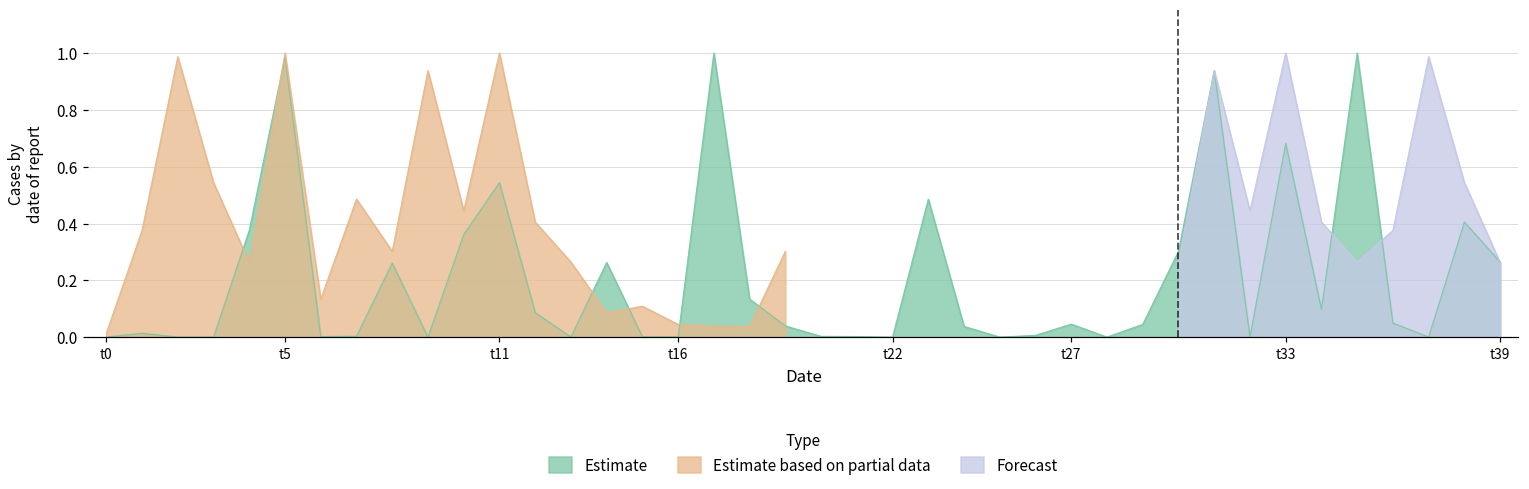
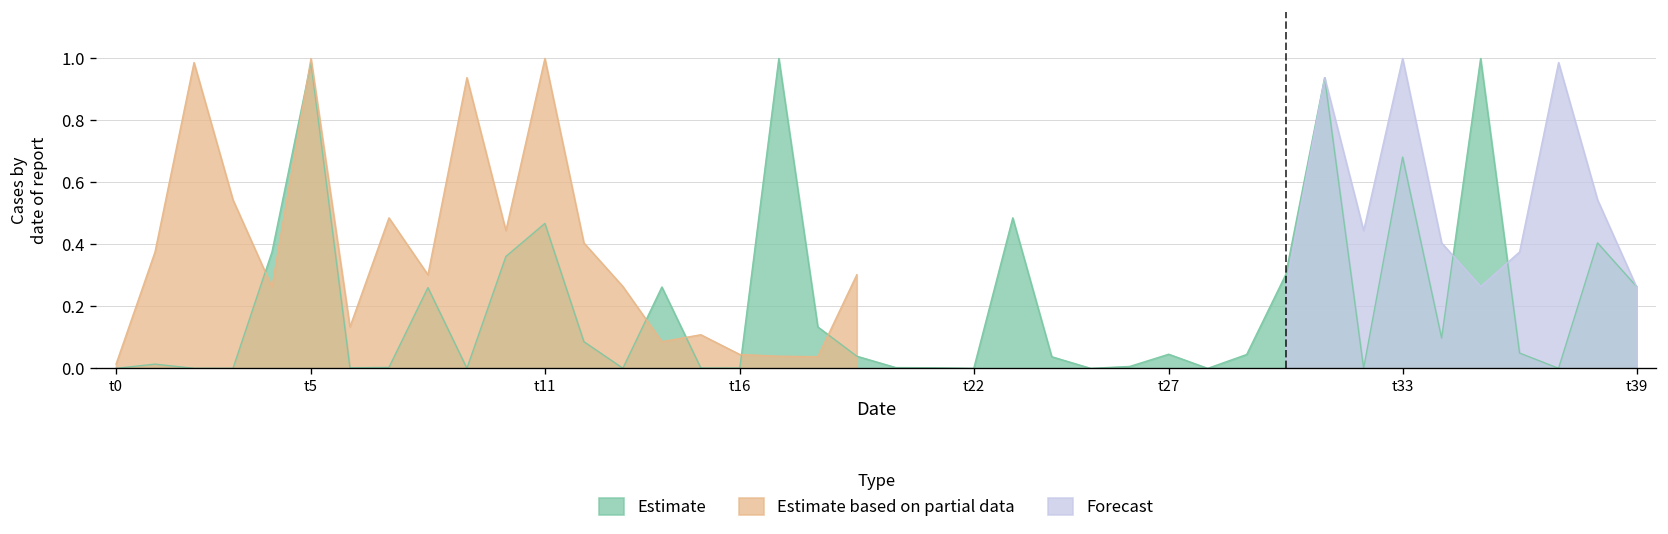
Estimate, t11: 0.54 -> 0.47
